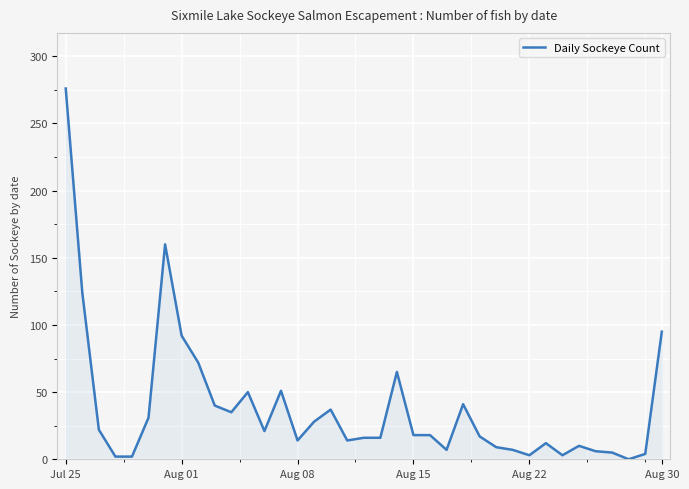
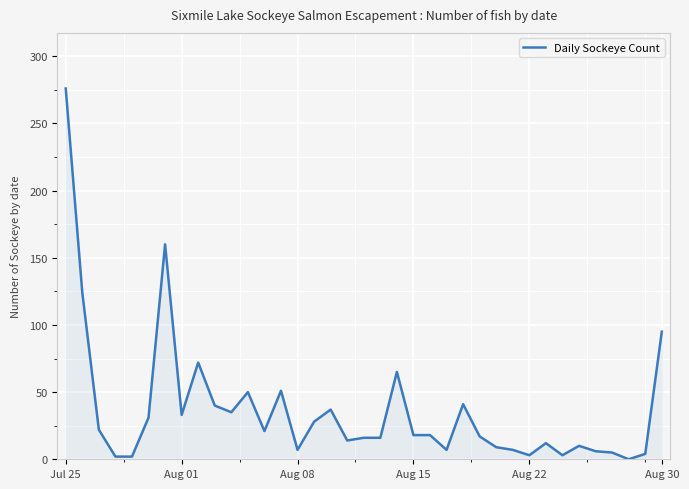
Aug 01: 92 -> 33
Aug 08: 14 -> 7
